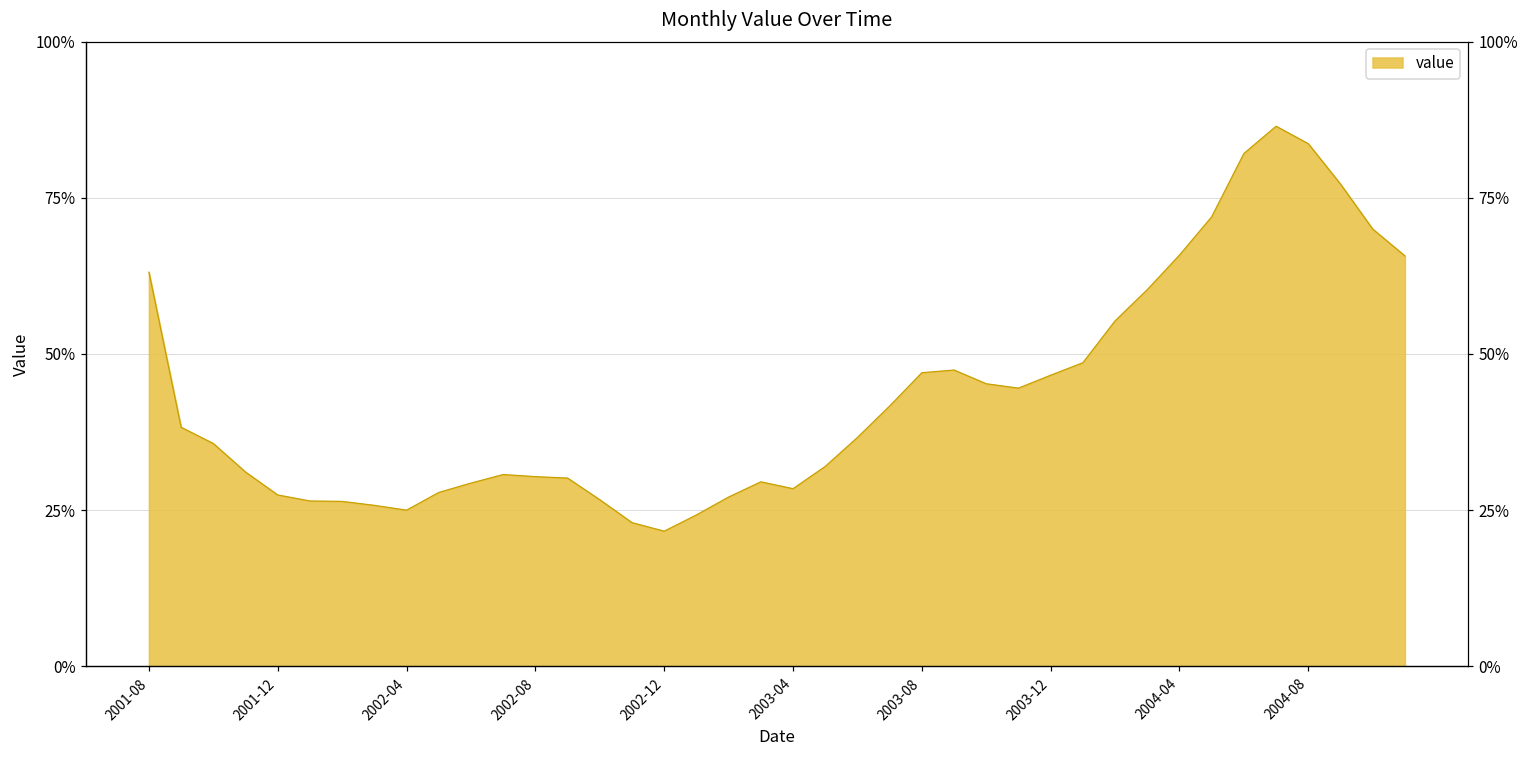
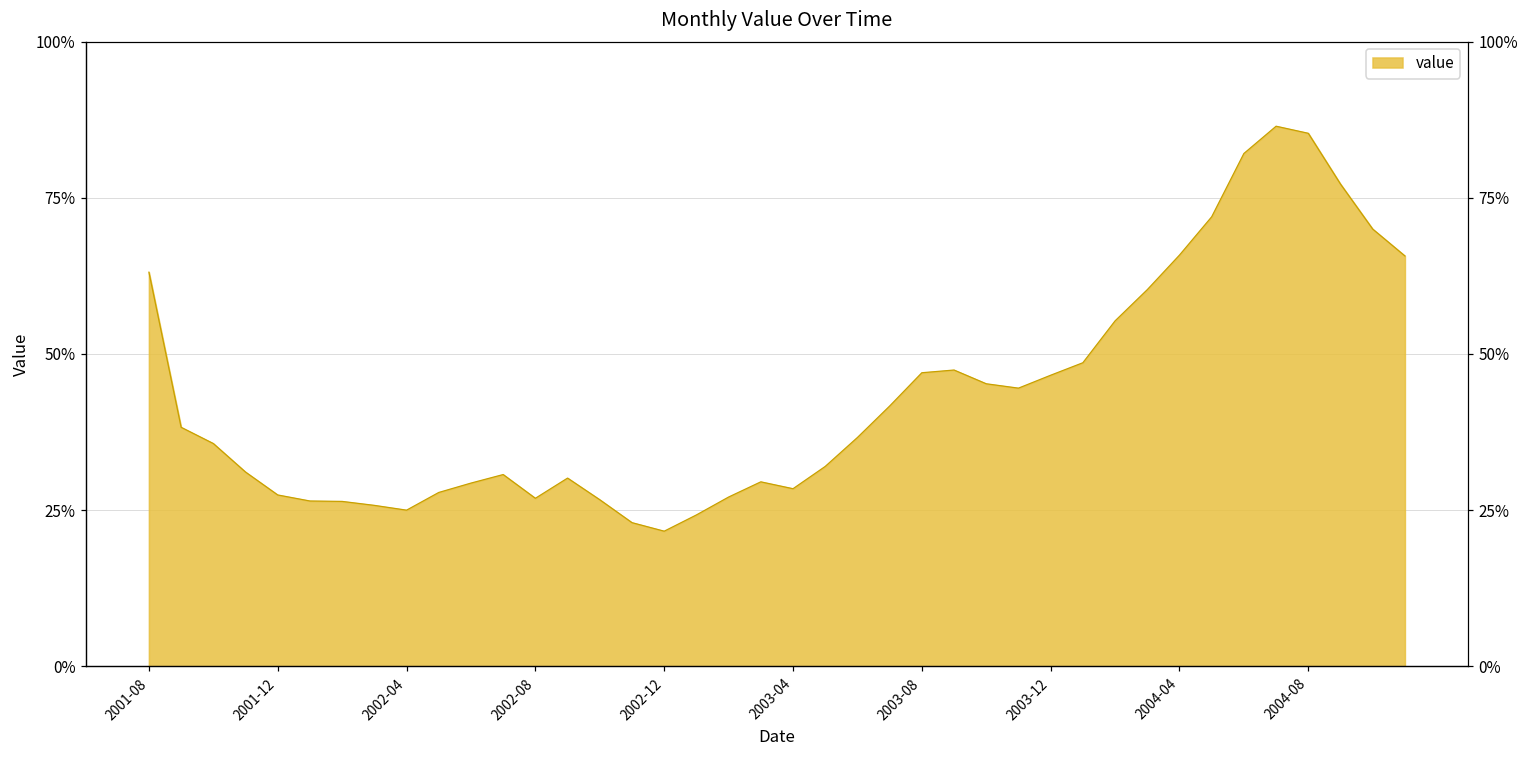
2002-08: 30% -> 27%
2004-08: 84% -> 85%
